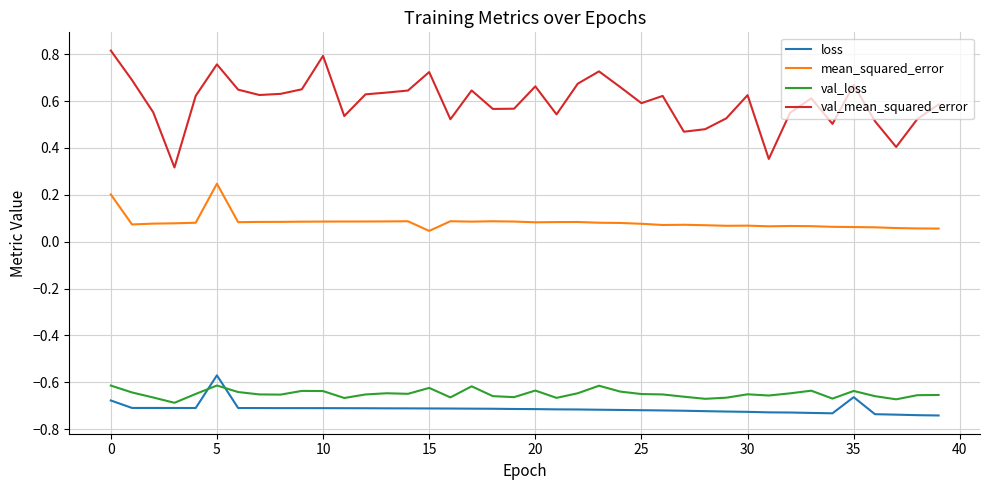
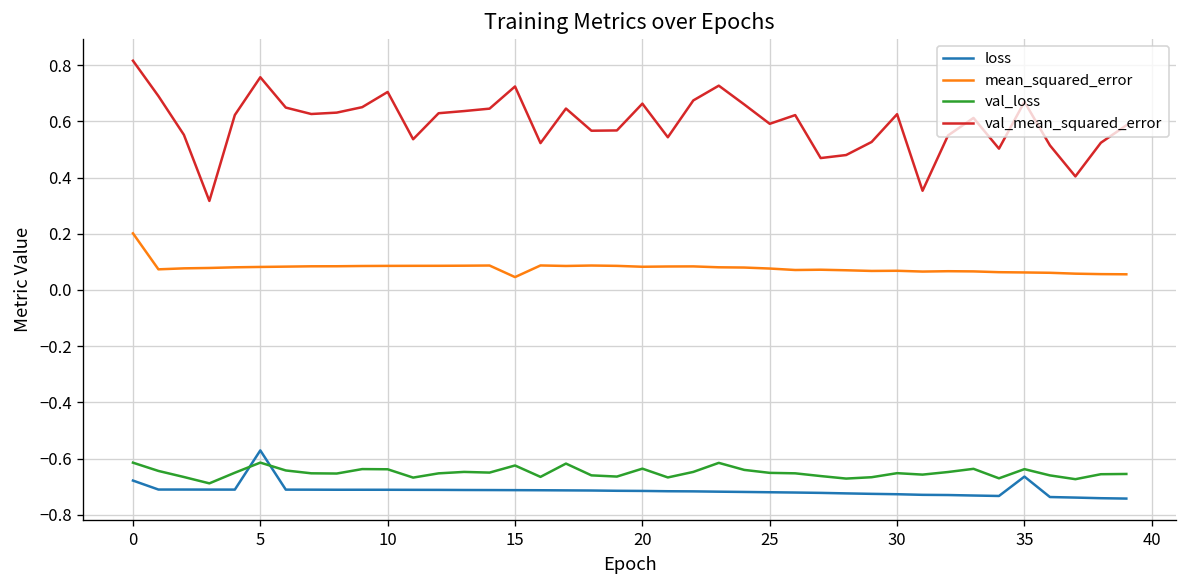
mean_squared_error, 5: 0.25 -> 0.08
val_mean_squared_error, 10: 0.79 -> 0.70
